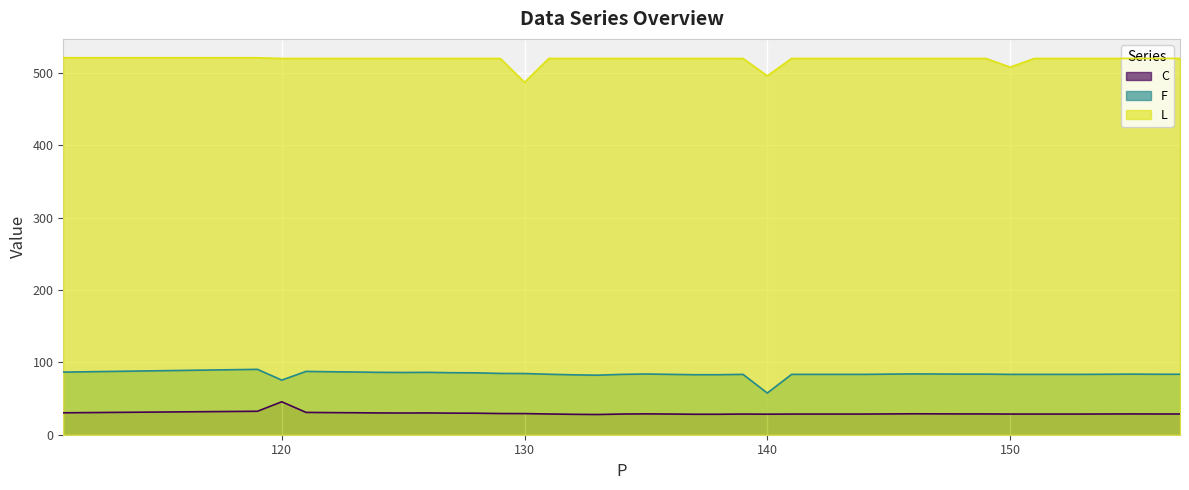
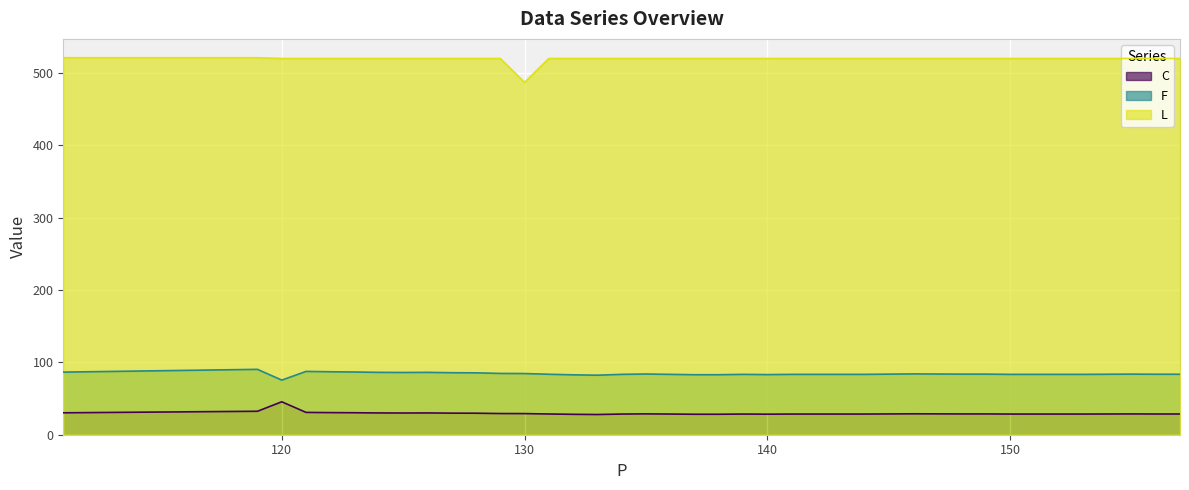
F, 140: 60 -> 80
L, 140: 500 -> 520
L, 150: 510 -> 520
